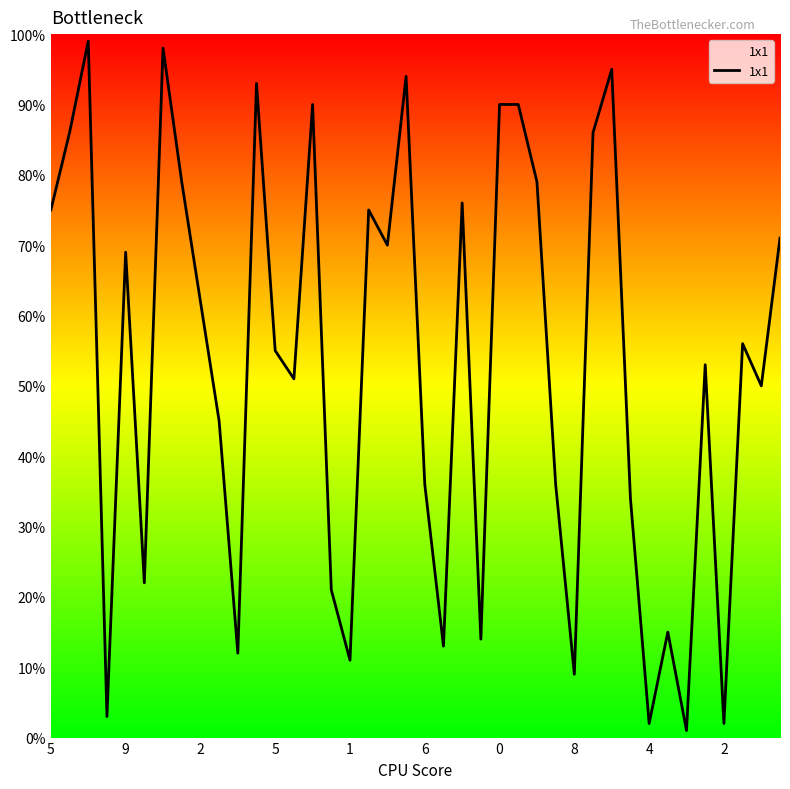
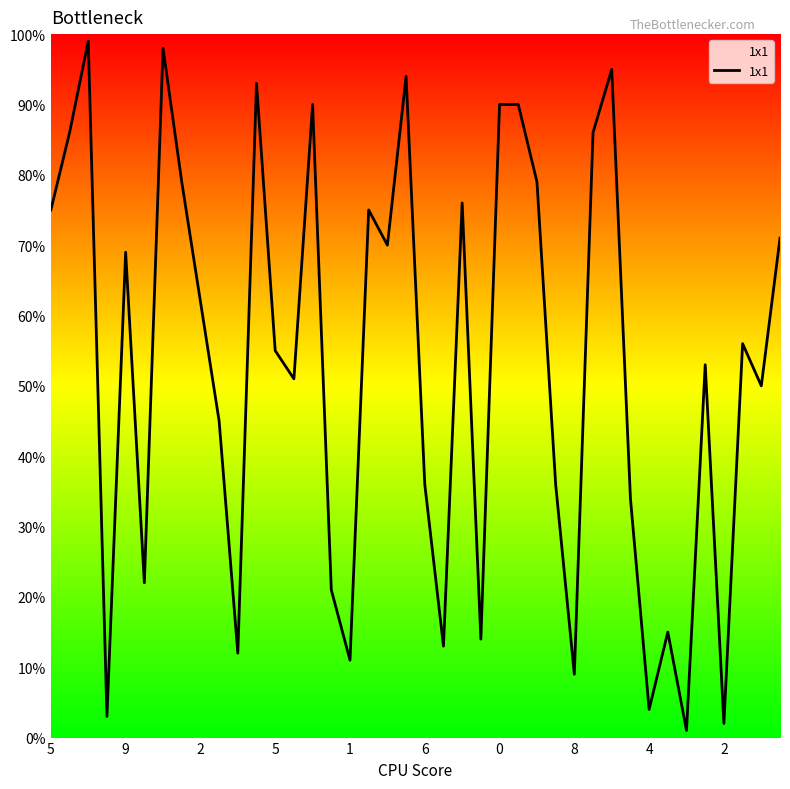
4: 2% -> 4%
